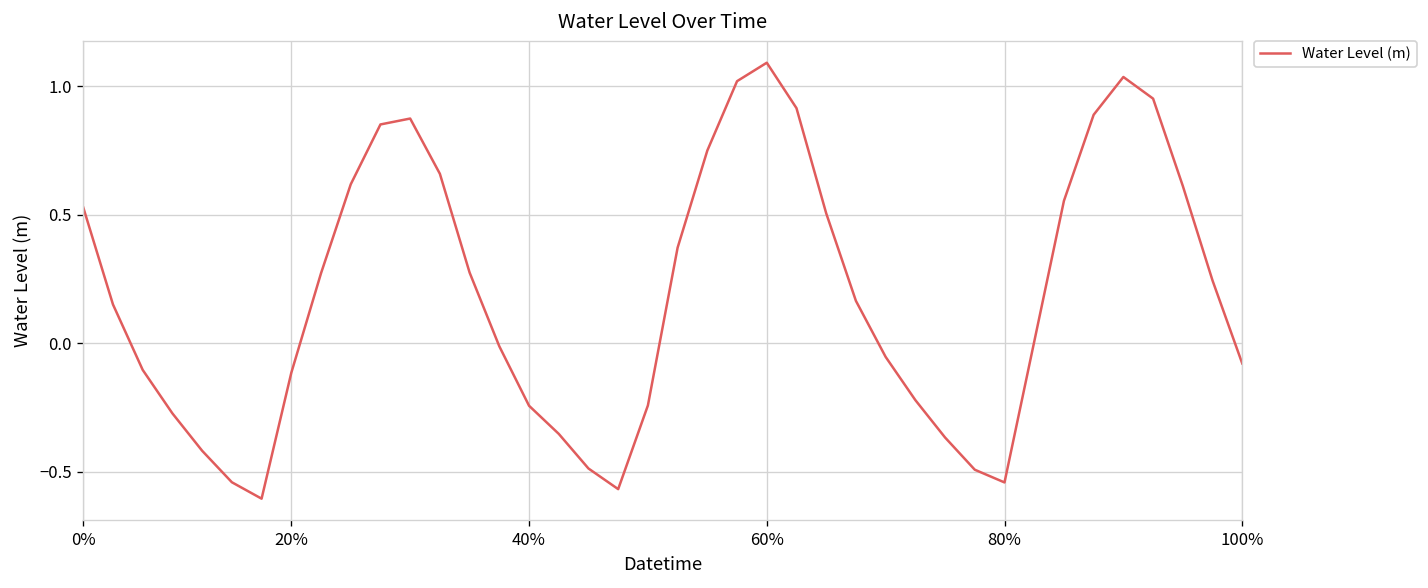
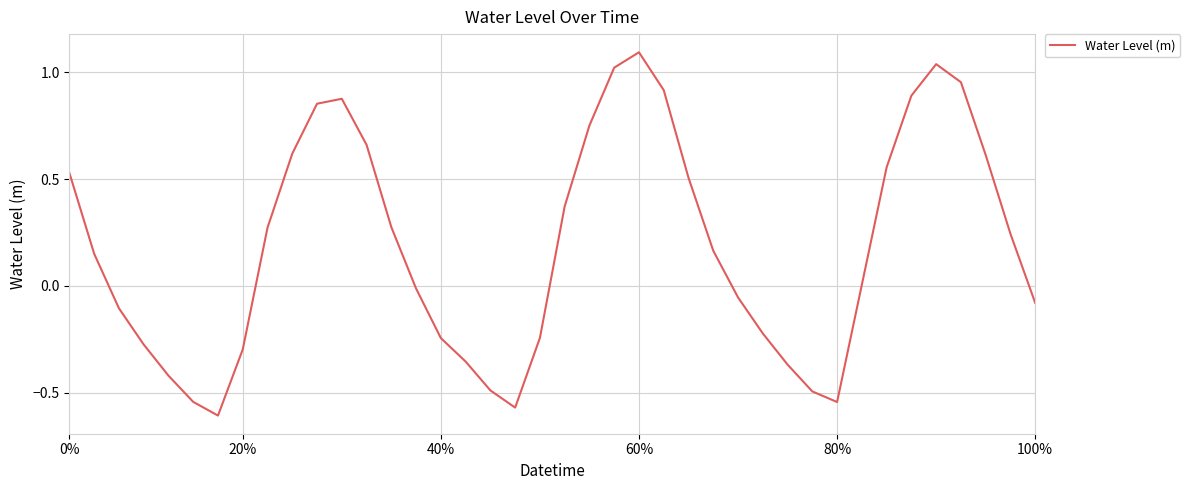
20%: -0.12 -> -0.30
